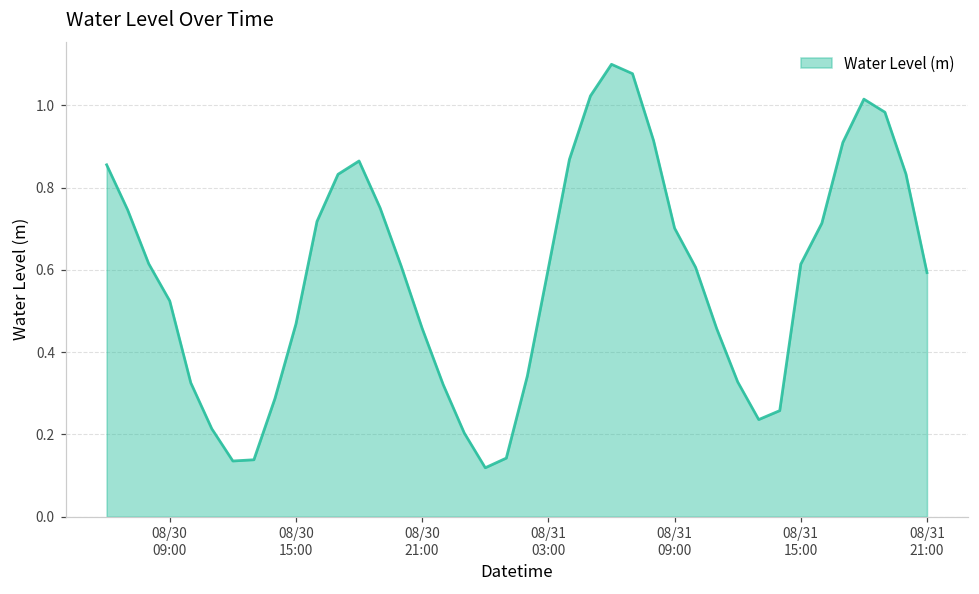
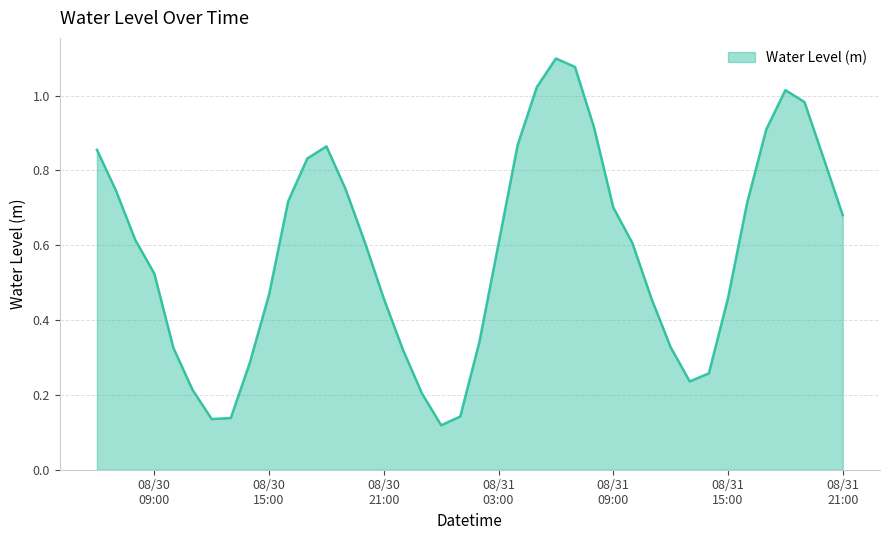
08/31 15:00: 0.61 -> 0.46
08/31 21:00: 0.59 -> 0.68
